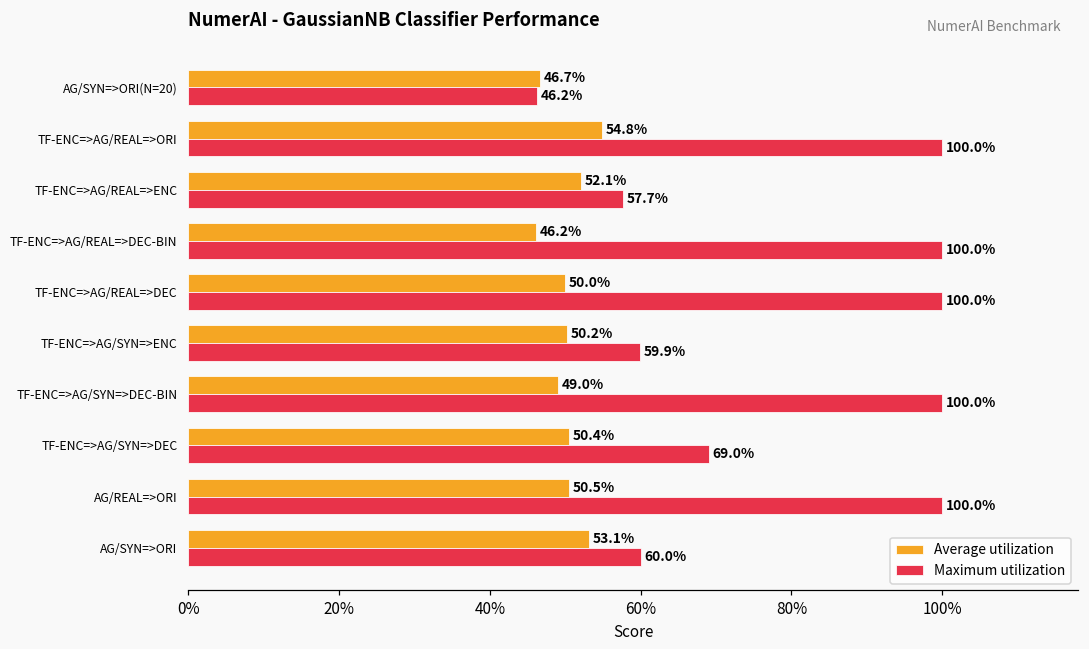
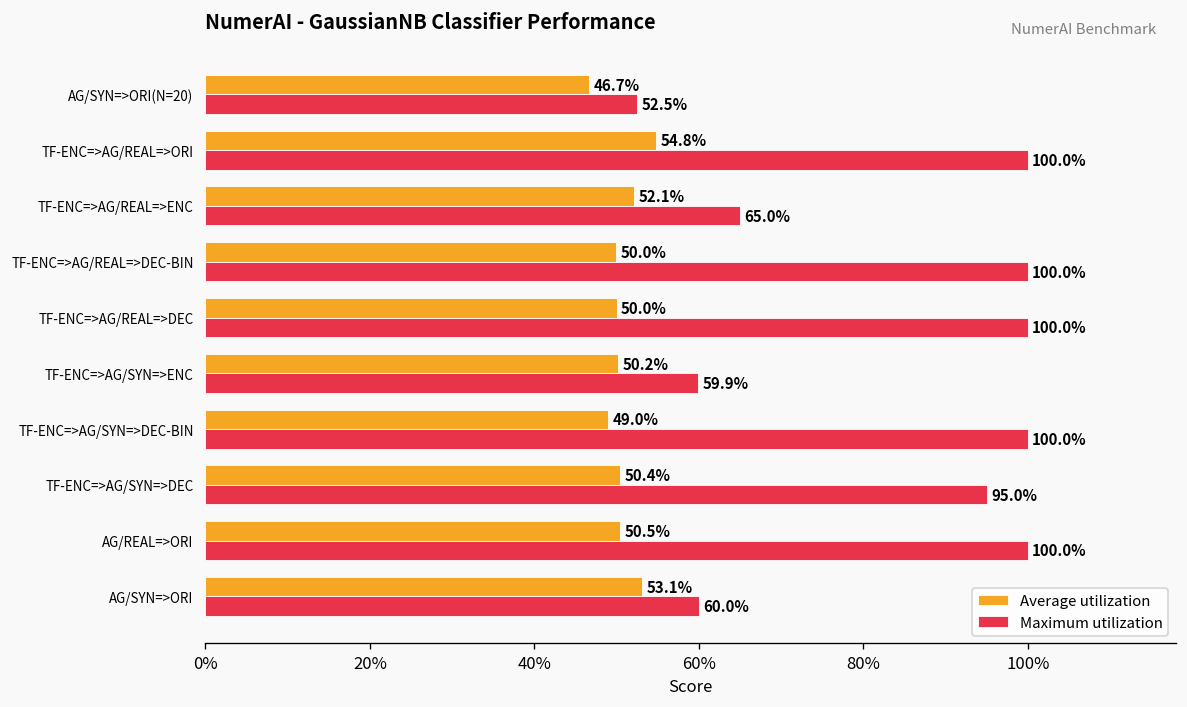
Maximum utilization, AG/SYN=>ORI(N=20): 46.2% -> 52.5%
Maximum utilization, TF-ENC=>AG/REAL=>ENC: 57.7% -> 65.0%
Average utilization, TF-ENC=>AG/REAL=>DEC-BIN: 46.2% -> 50.0%
Maximum utilization, TF-ENC=>AG/SYN=>DEC: 69.0% -> 95.0%
